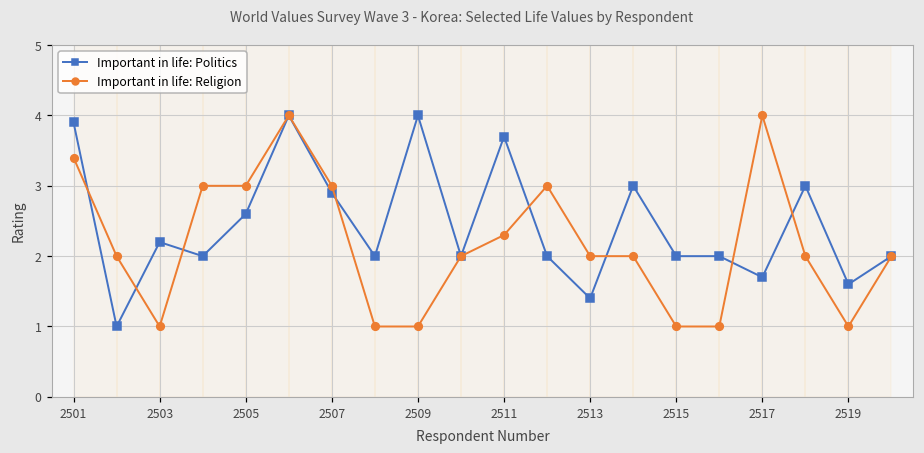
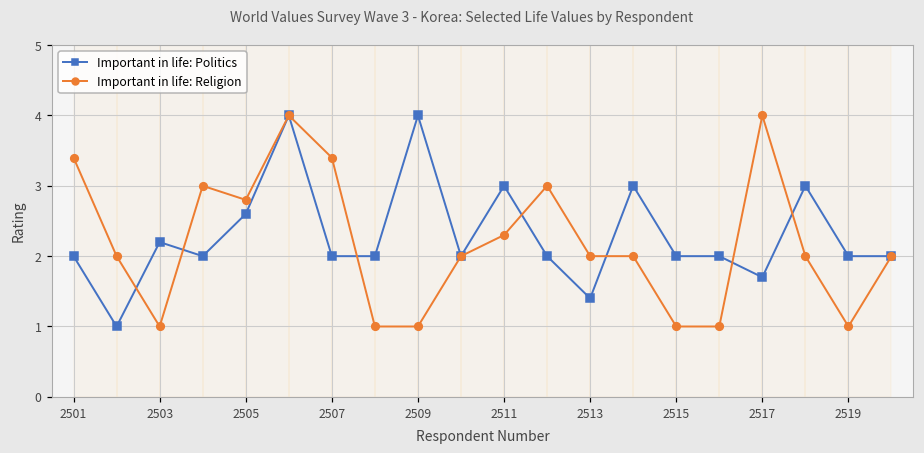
Important in life: Politics, 2501: 3.9 -> 2.0
Important in life: Religion, 2505: 3.0 -> 2.8
Important in life: Politics, 2507: 2.9 -> 2.0
Important in life: Religion, 2507: 3.0 -> 3.4
Important in life: Politics, 2511: 3.7 -> 3.0
Important in life: Politics, 2519: 1.6 -> 2.0
